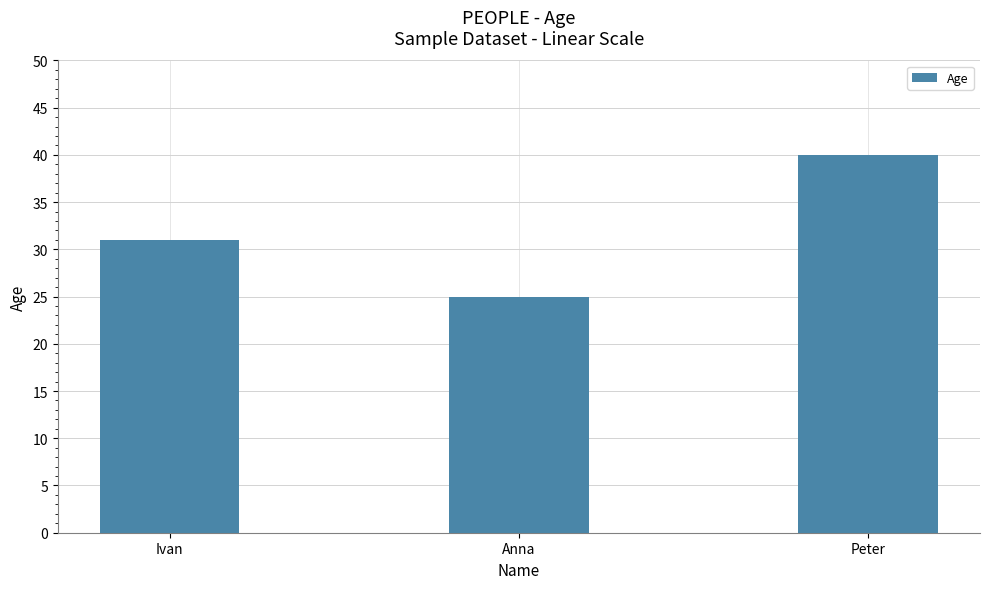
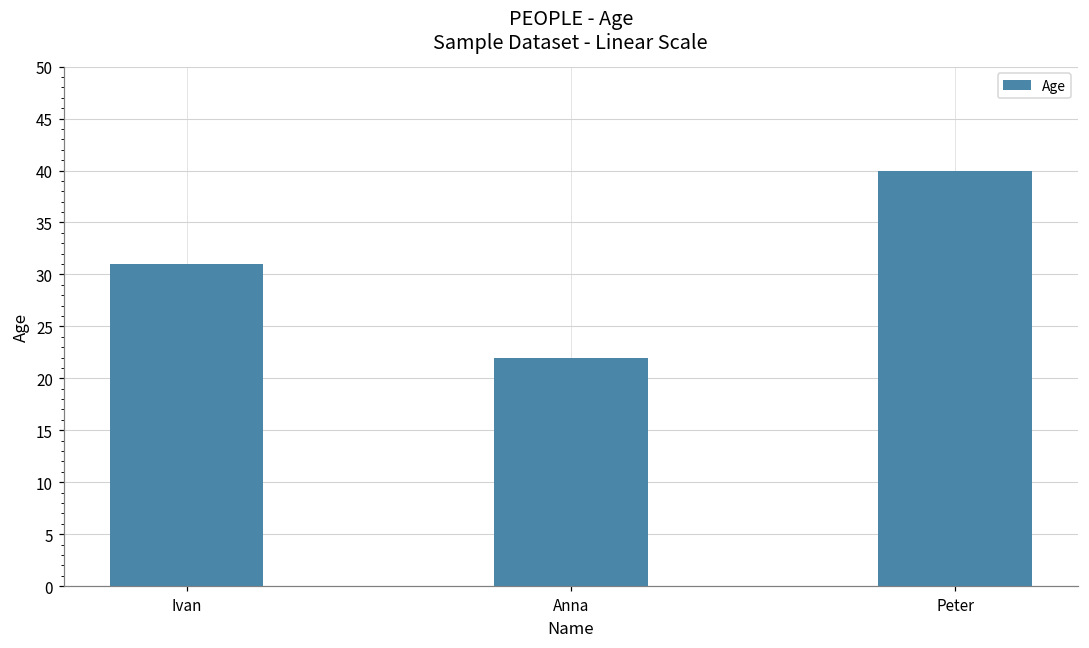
Anna: 25 -> 22
